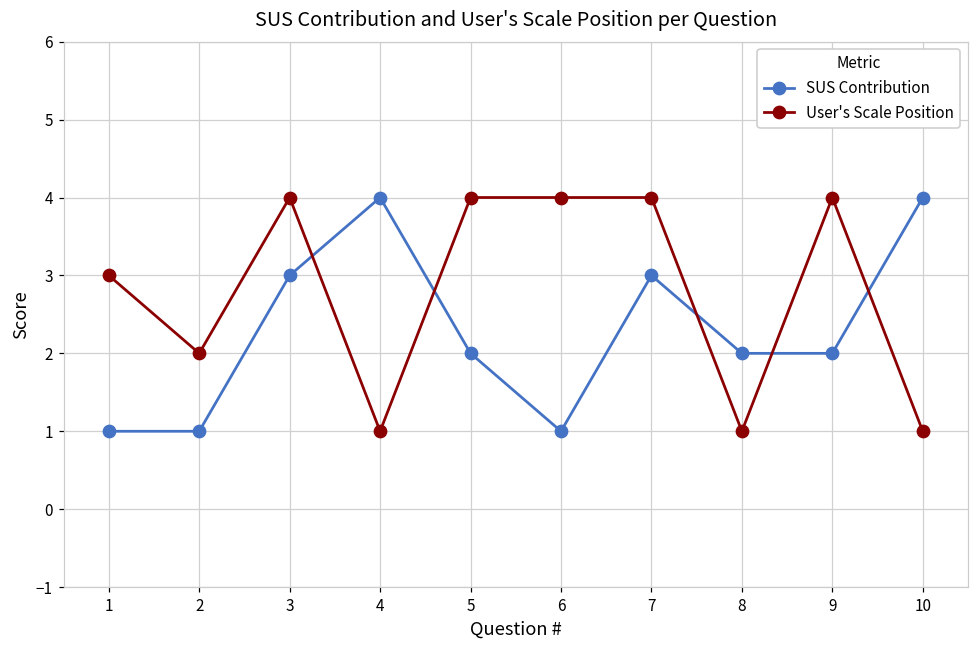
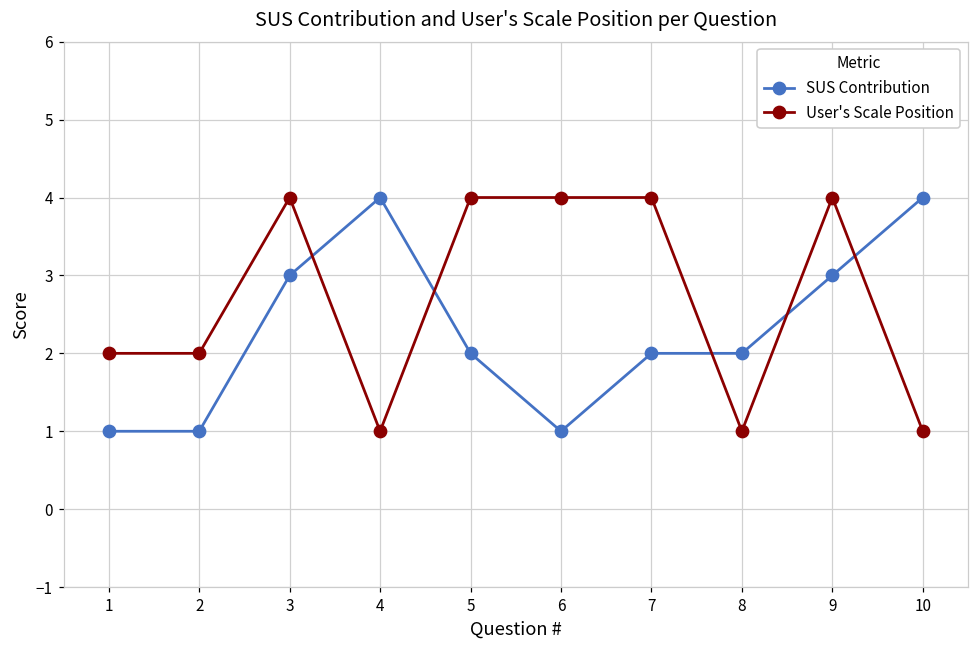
User's Scale Position, 1: 3 -> 2
SUS Contribution, 7: 3 -> 2
SUS Contribution, 9: 2 -> 3
